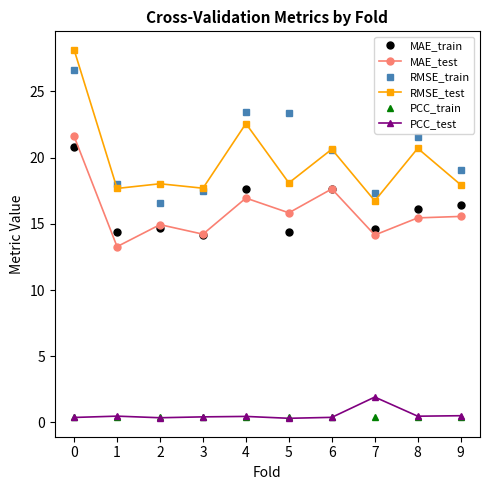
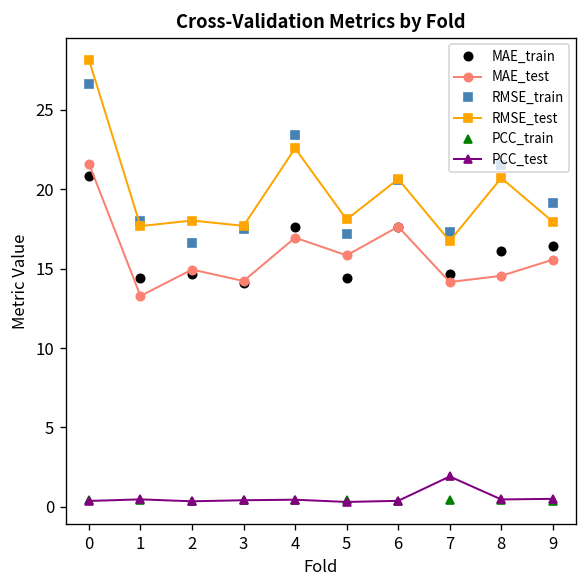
RMSE_train, 5: 23.3 -> 17.2
MAE_test, 8: 15.4 -> 14.5
